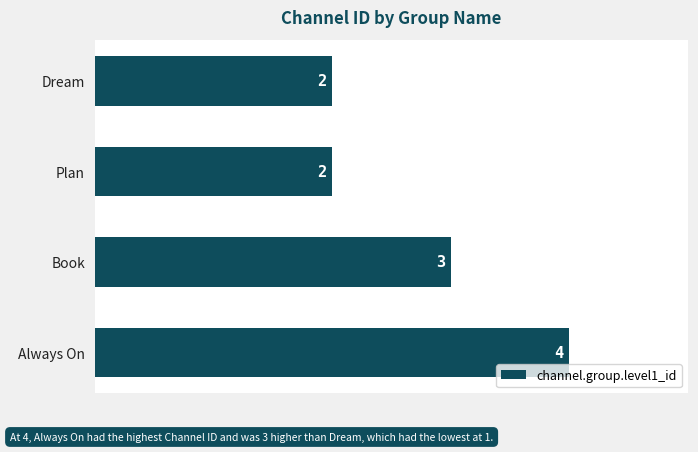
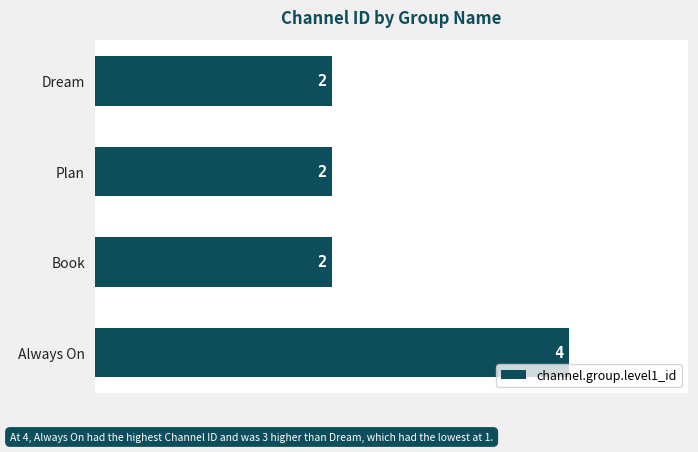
Book: 3 -> 2
